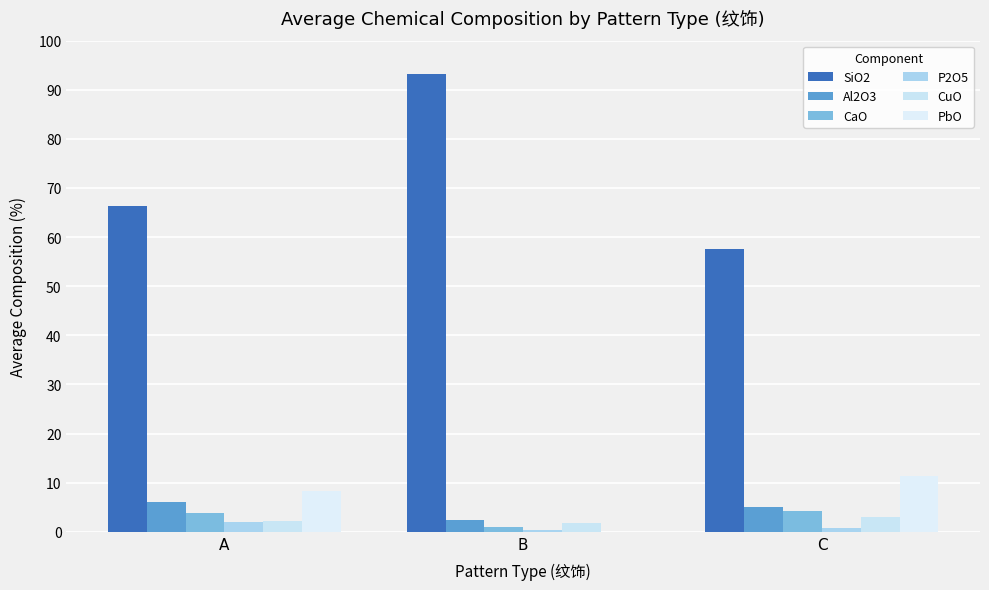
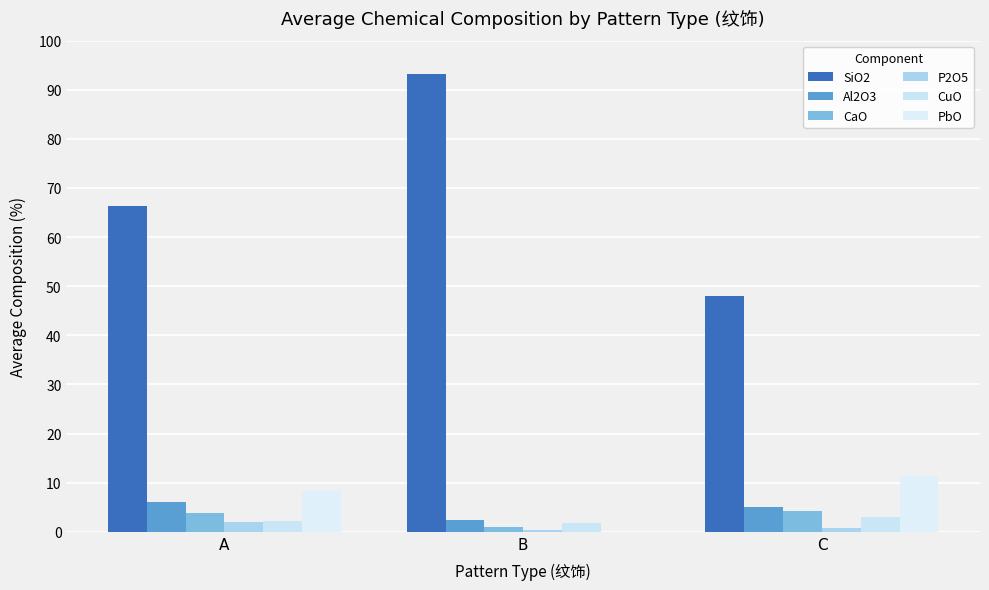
SiO2, C: 58 -> 48
